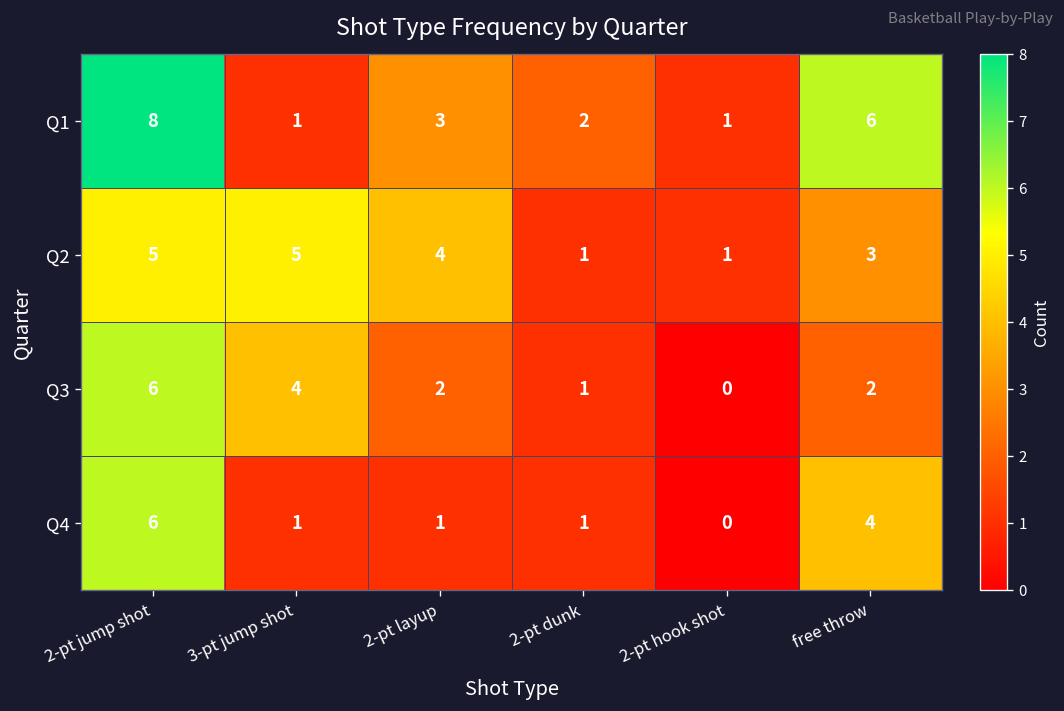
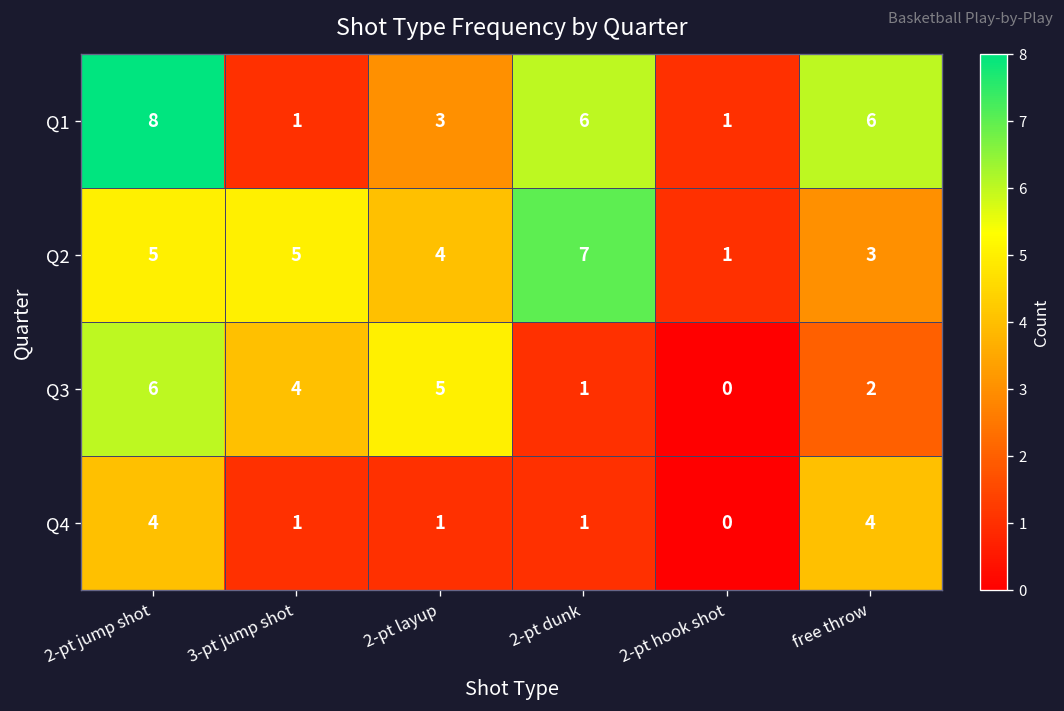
Q1, 2-pt dunk: 2 -> 6
Q2, 2-pt dunk: 1 -> 7
Q3, 2-pt layup: 2 -> 5
Q4, 2-pt jump shot: 6 -> 4
